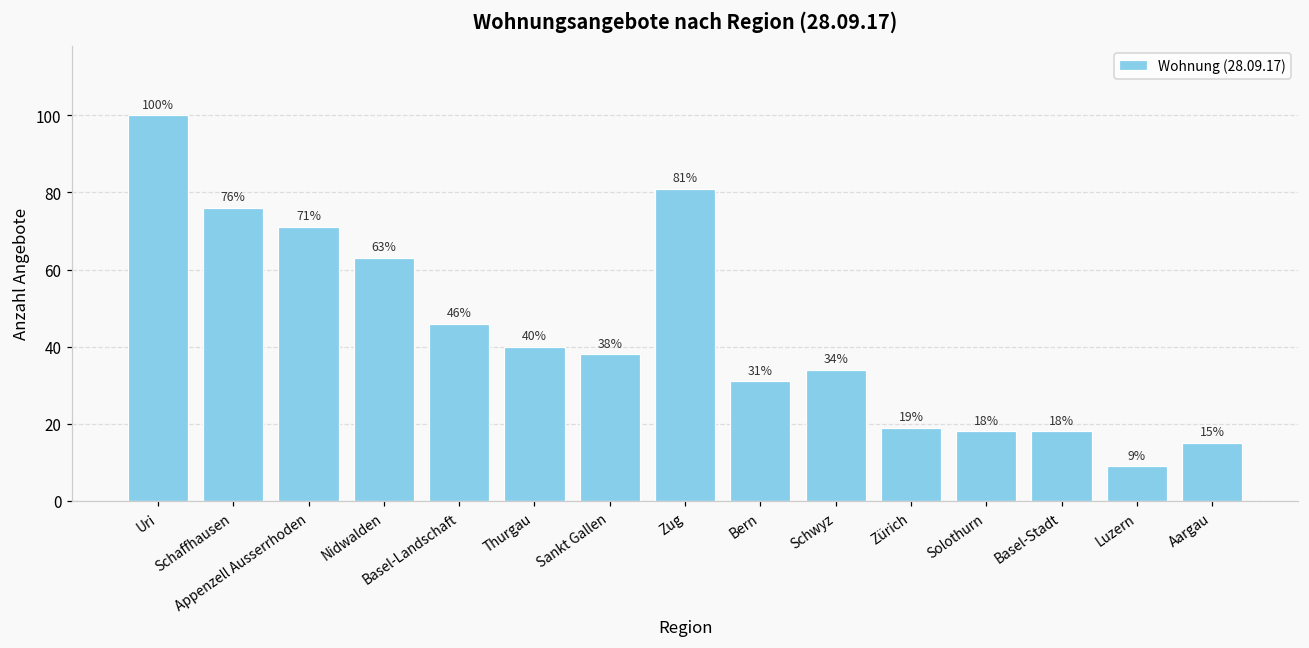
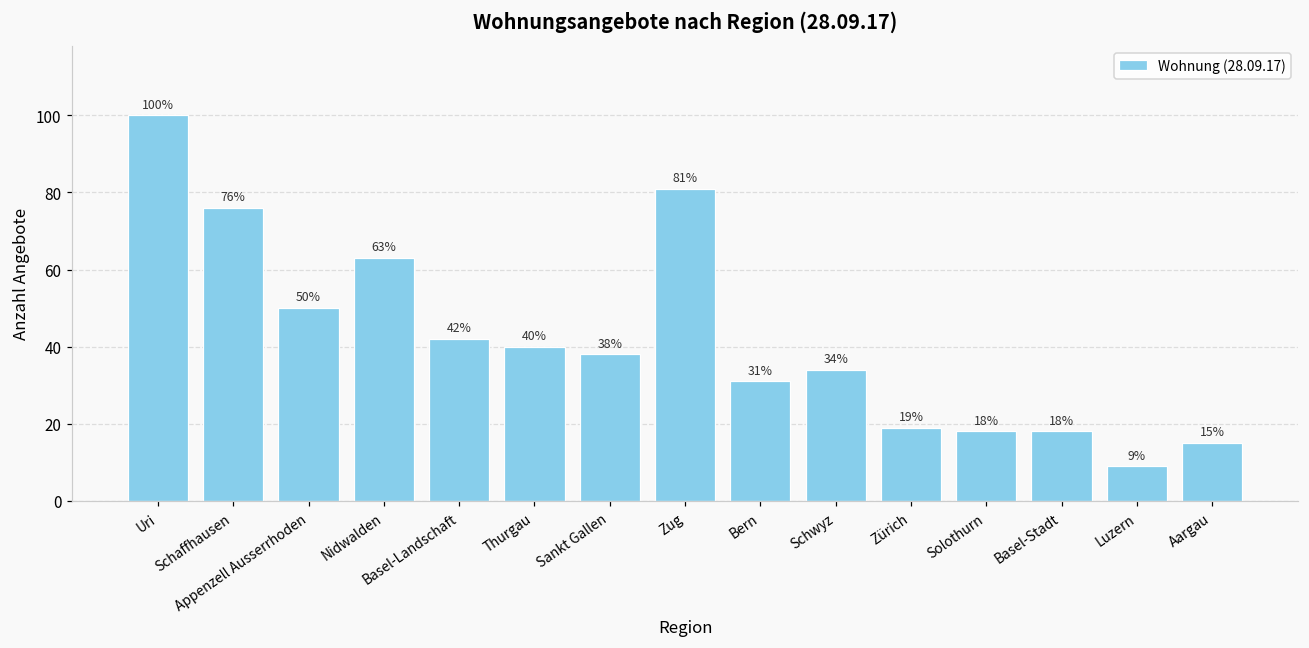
Appenzell Ausserrhoden: 71% -> 50%
Basel-Landschaft: 46% -> 42%
